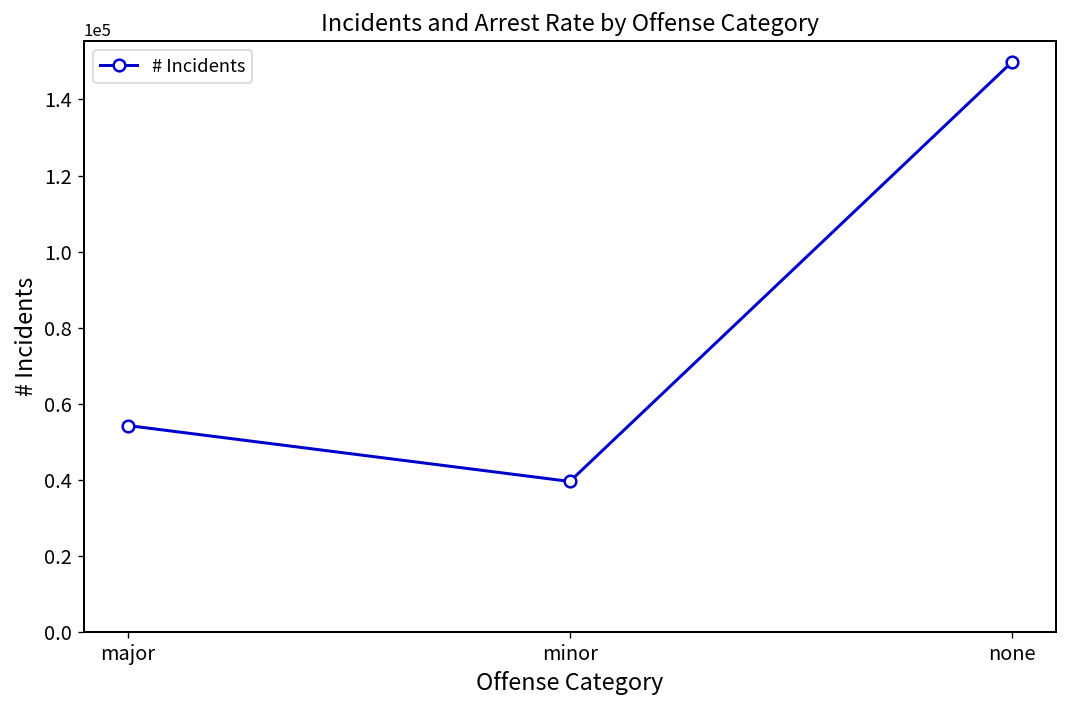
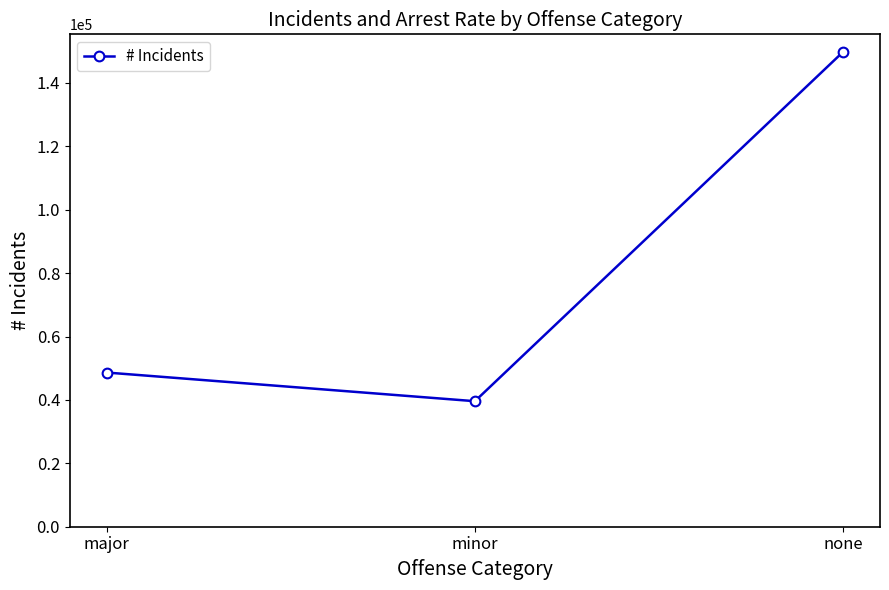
major: 54000 -> 49000
